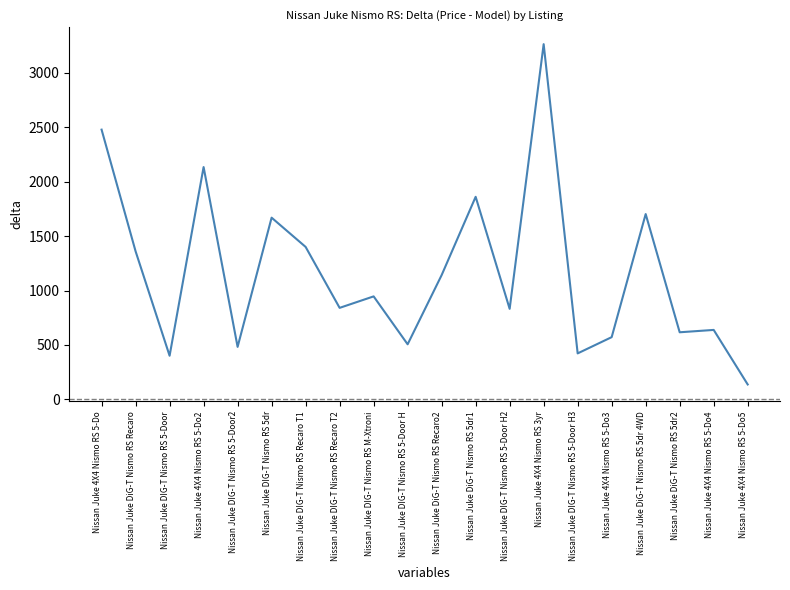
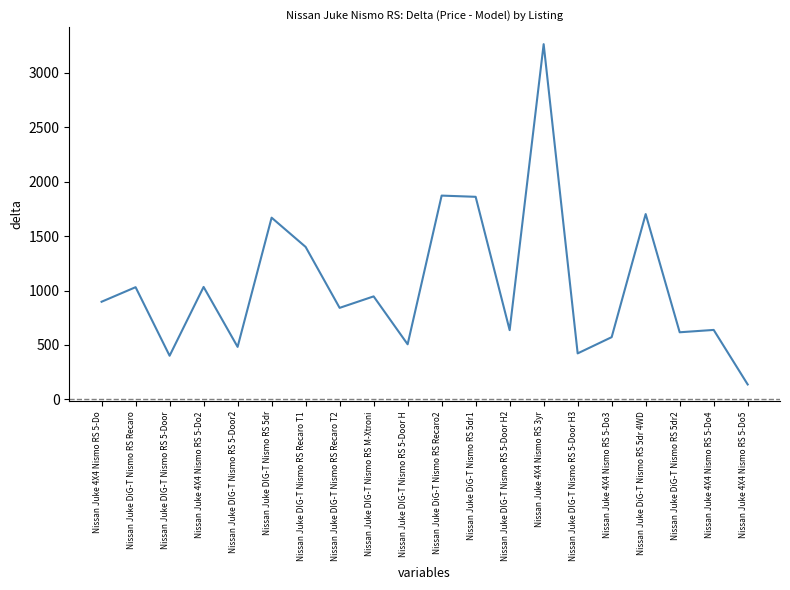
Nissan Juke 4X4 Nismo RS 5-Do: 2480 -> 900
Nissan Juke DiG-T Nismo RS Recaro: 1360 -> 1030
Nissan Juke 4X4 Nismo RS 5-Do2: 2130 -> 1030
Nissan Juke DiG-T Nismo RS Recaro2: 1140 -> 1870
Nissan Juke DIG-T Nismo RS 5-Door H2: 830 -> 640
